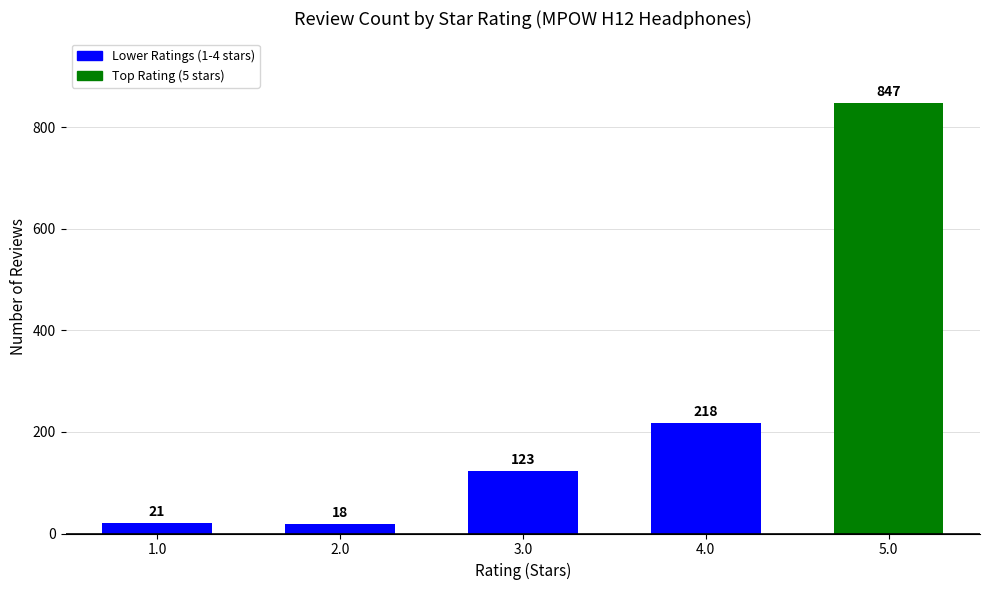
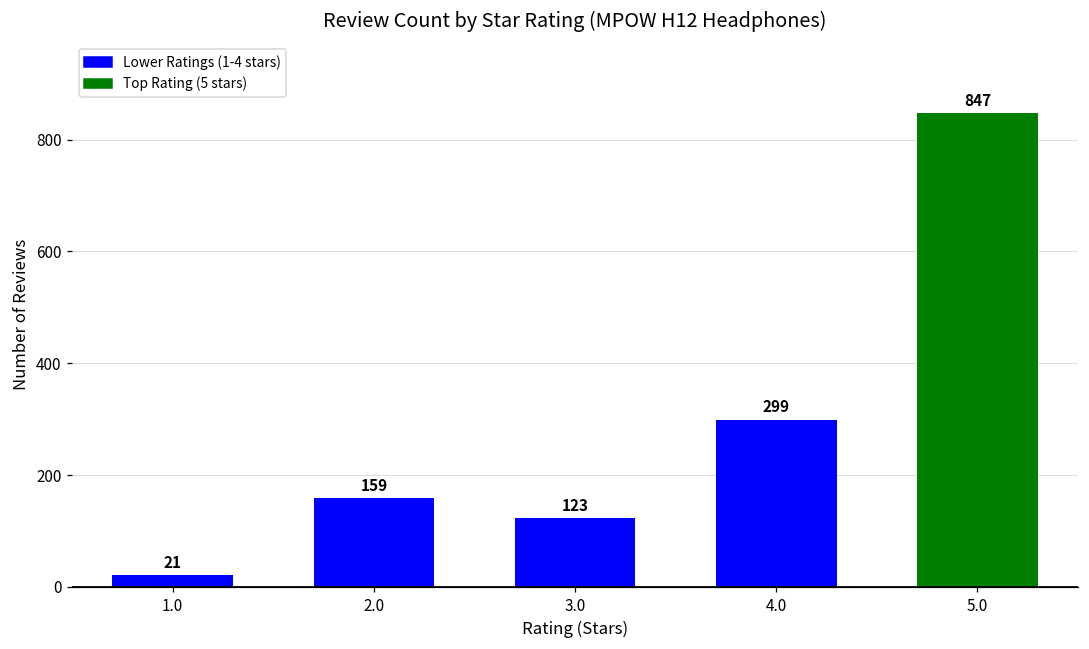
2.0: 18 -> 159
4.0: 218 -> 299
